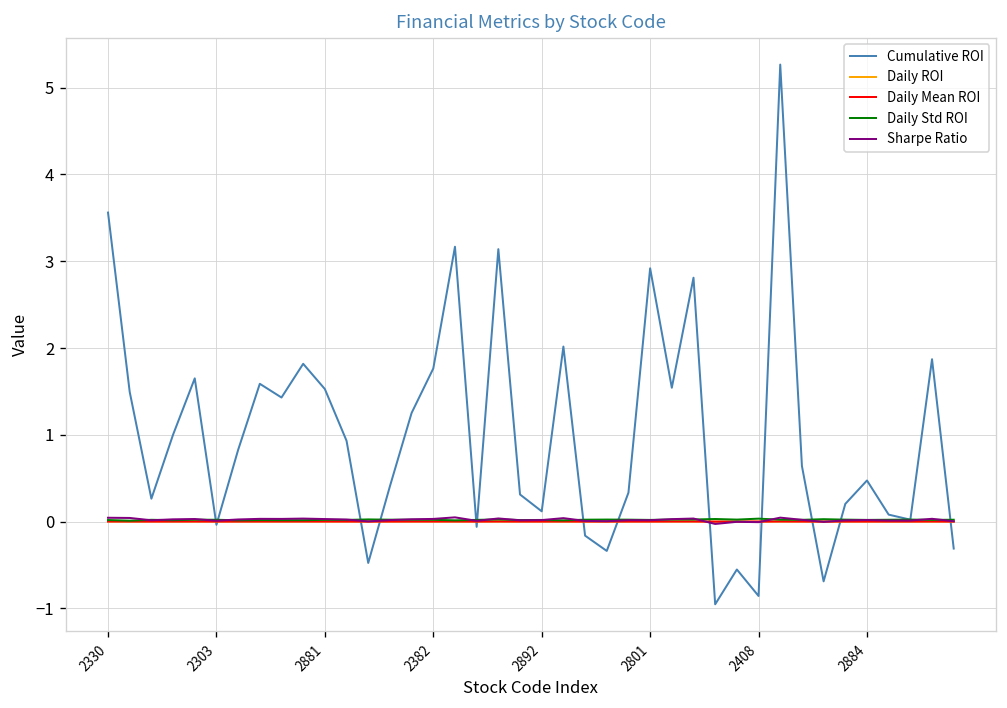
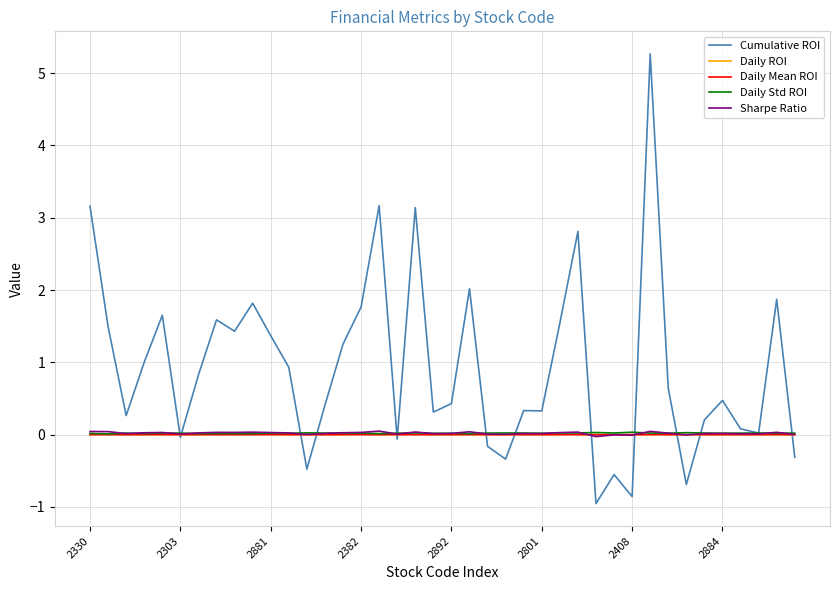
Cumulative ROI, 2330: 3.6 -> 3.2
Cumulative ROI, 2881: 1.5 -> 1.4
Cumulative ROI, 2892: 0.1 -> 0.4
Cumulative ROI, 2801: 2.9 -> 0.3
